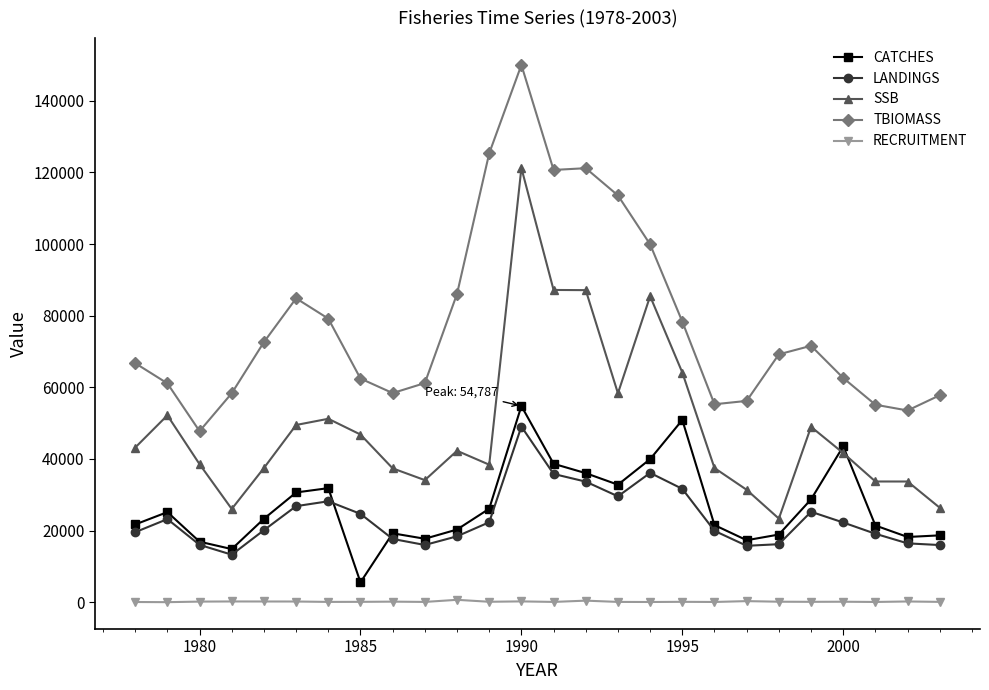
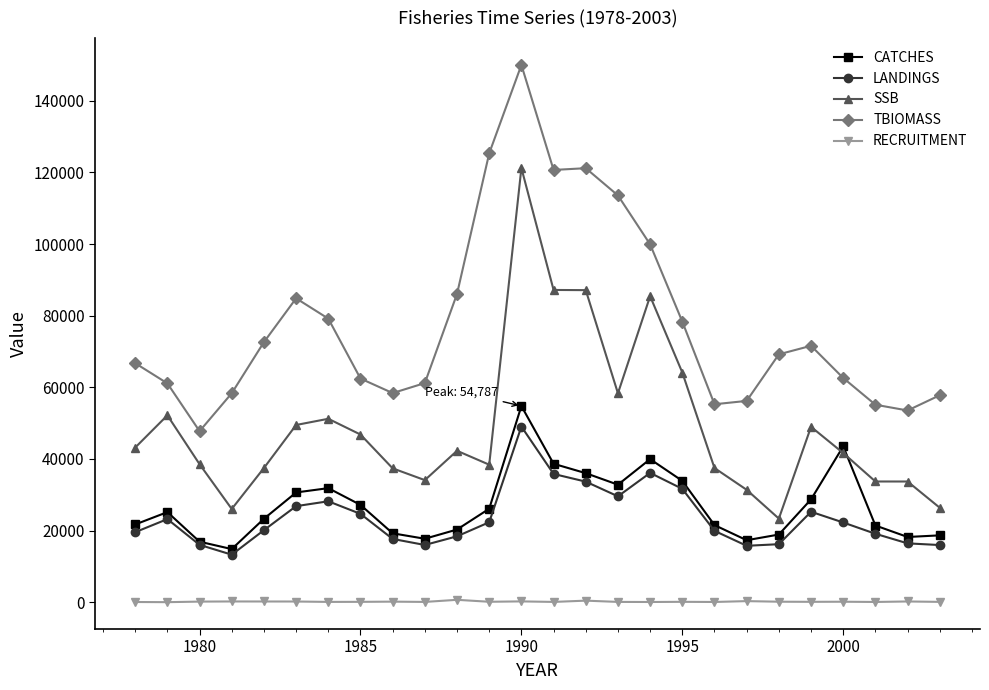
CATCHES, 1985: 6000 -> 27000
CATCHES, 1995: 51000 -> 34000
